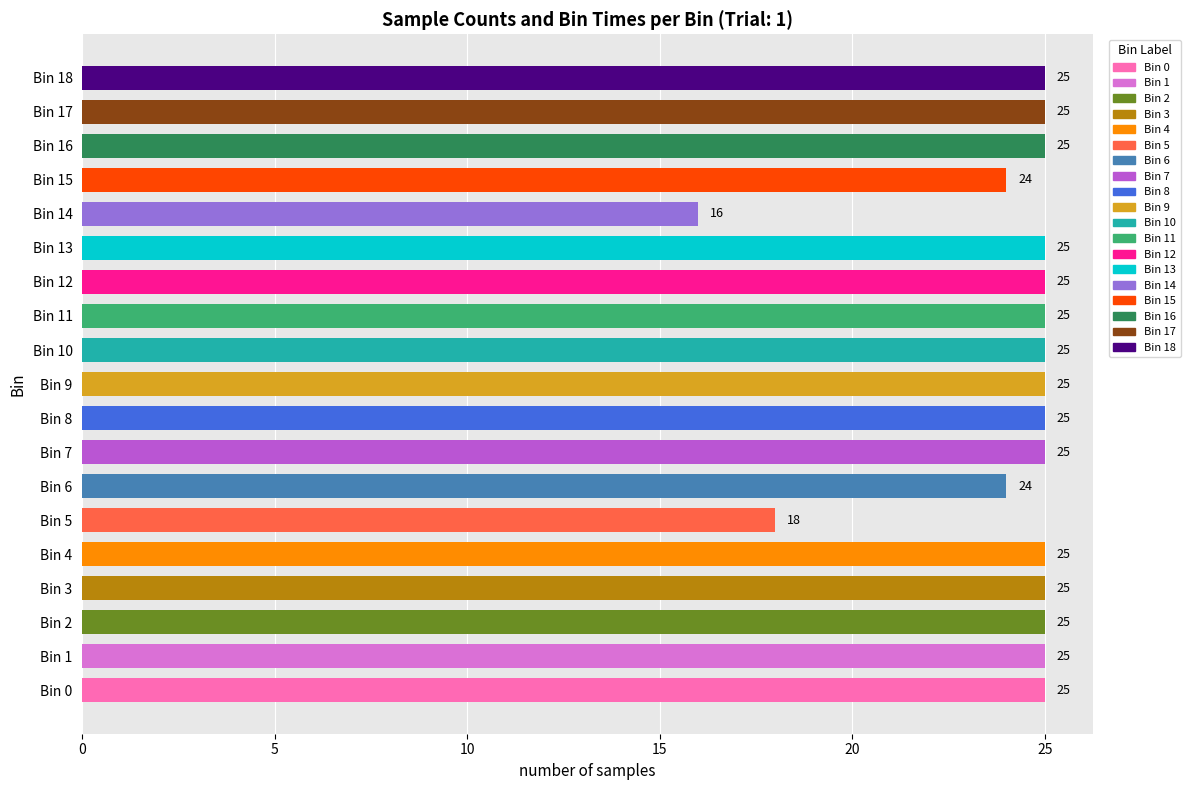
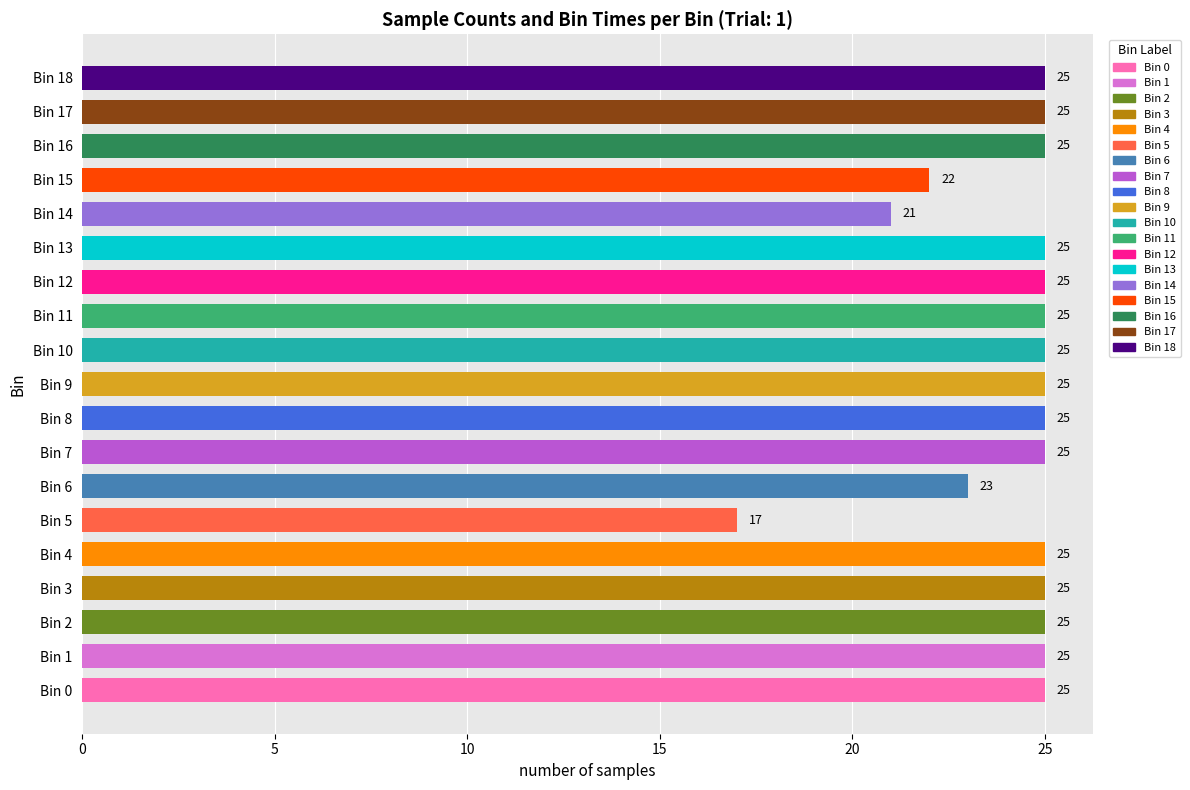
Bin 15: 24 -> 22
Bin 14: 16 -> 21
Bin 6: 24 -> 23
Bin 5: 18 -> 17
